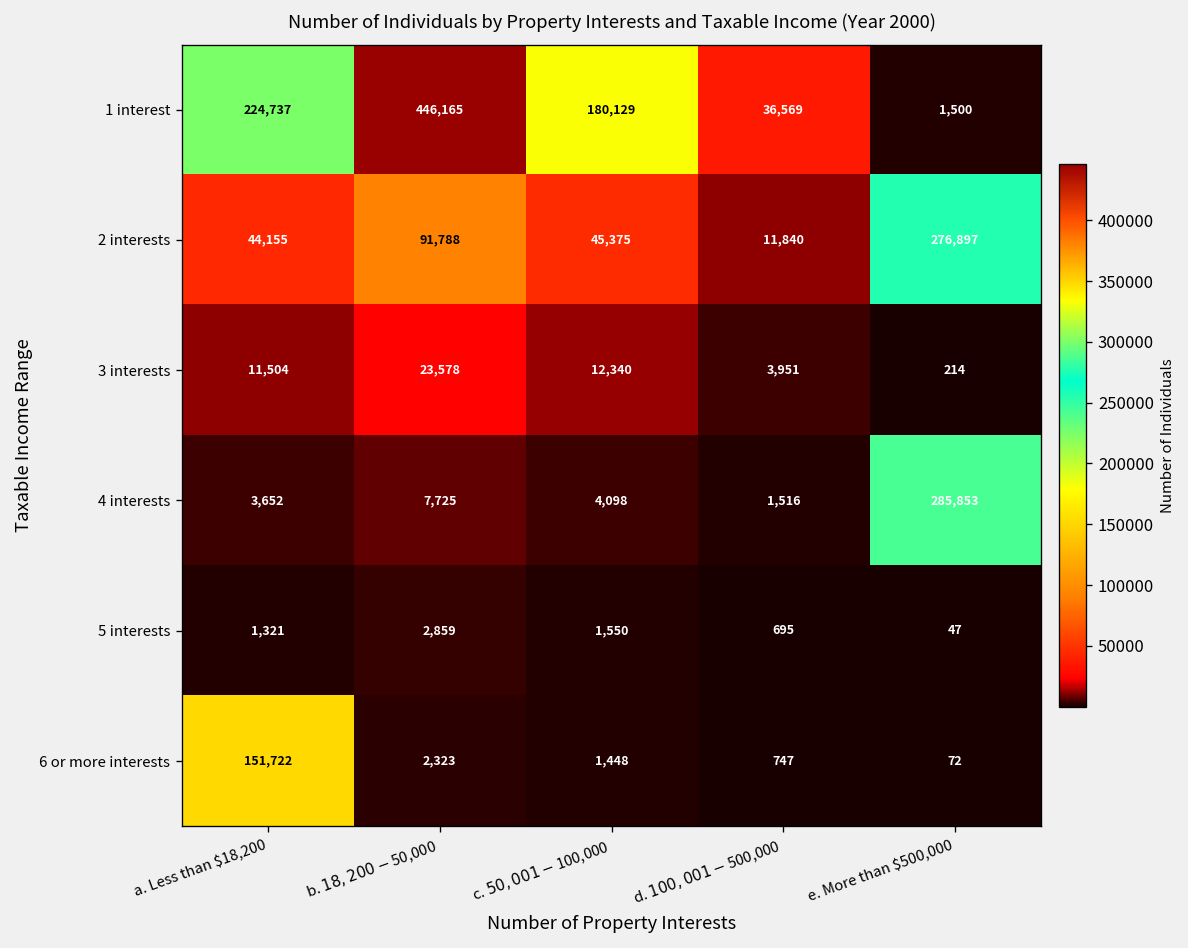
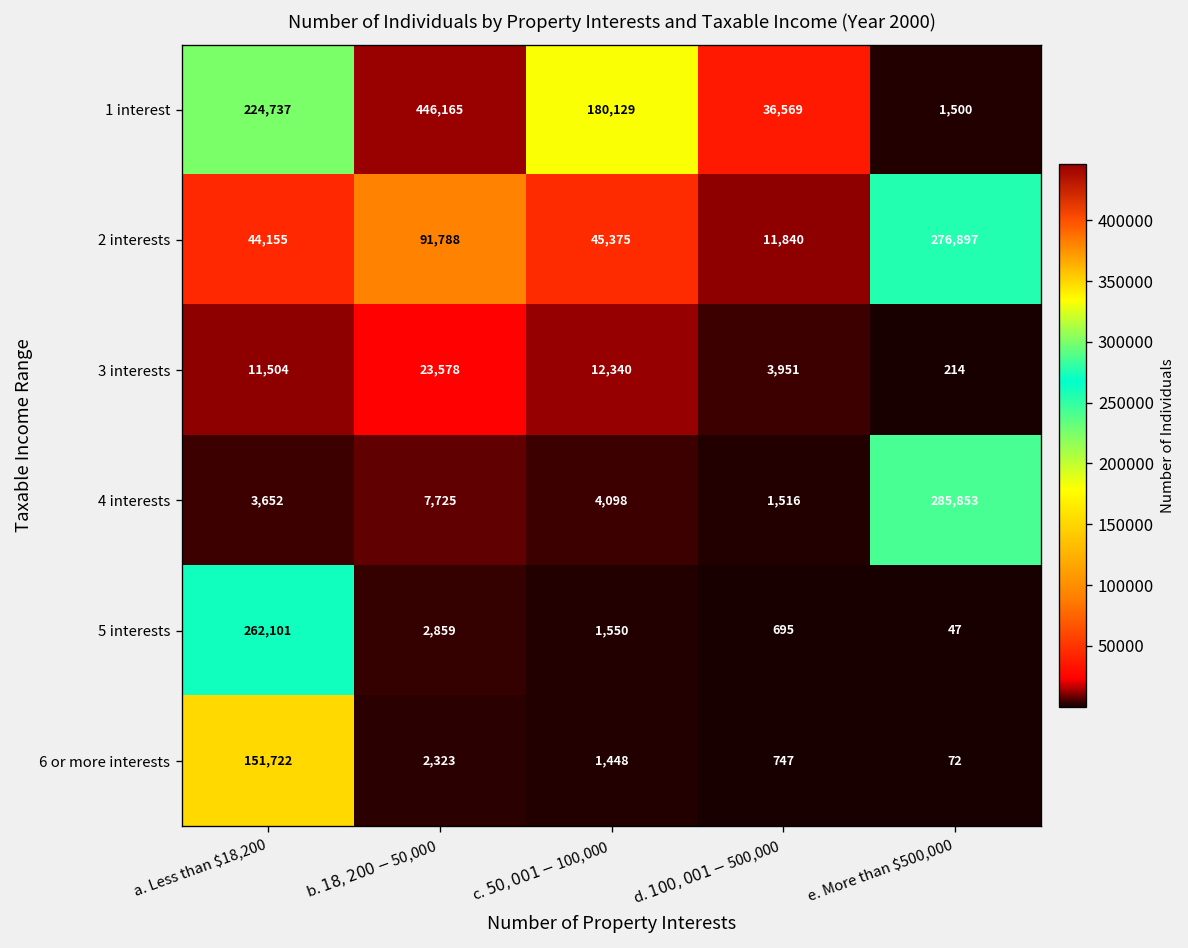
5 interests, a. Less than $18,200: 1,321 -> 262,101
